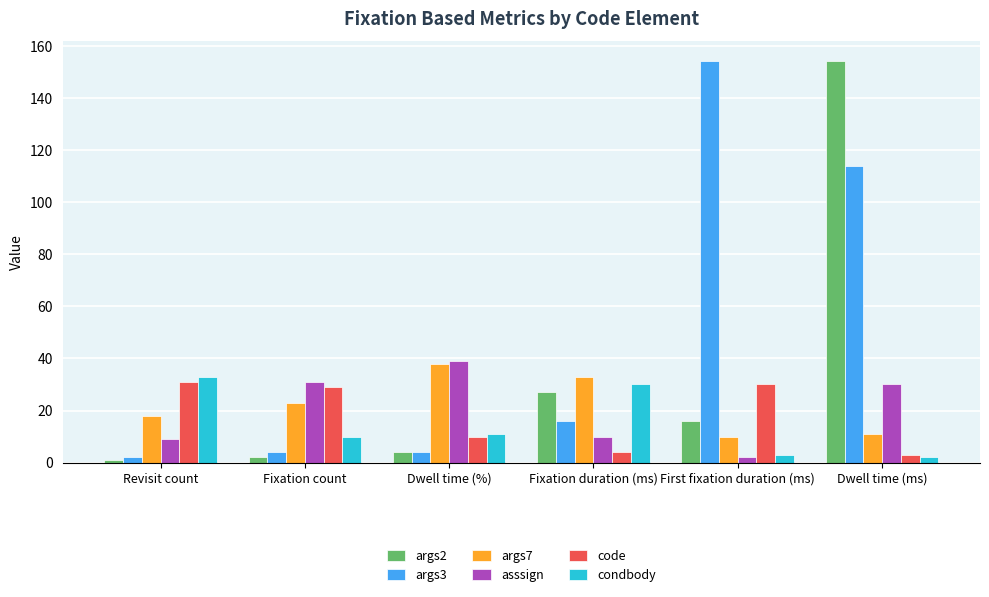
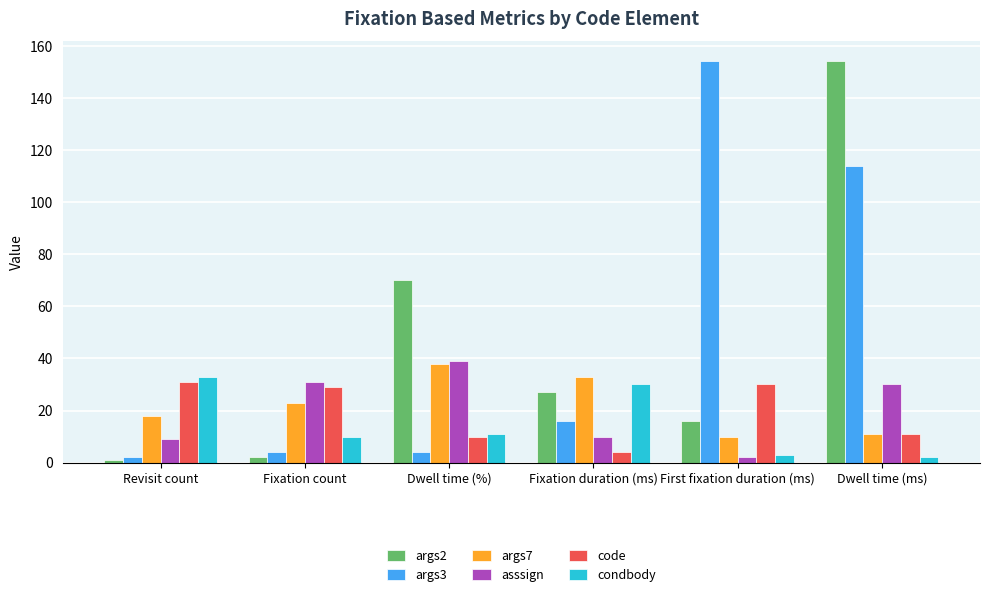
args2, Dwell time (%): 4 -> 70
code, Dwell time (ms): 3 -> 11
